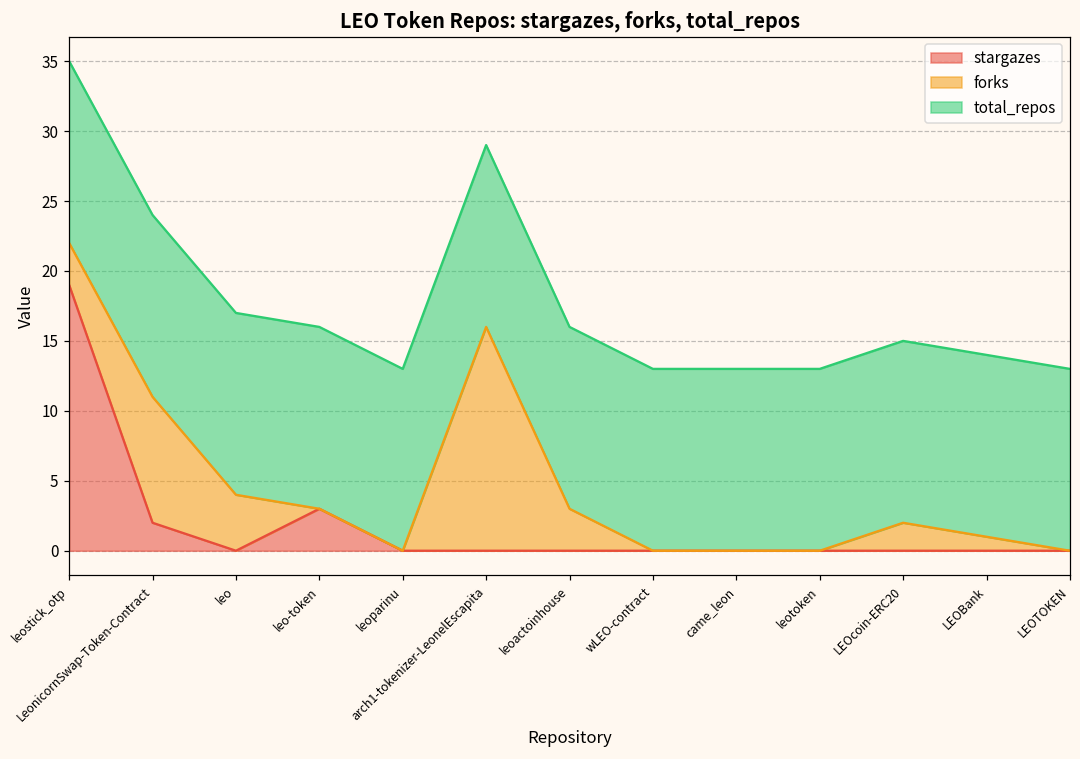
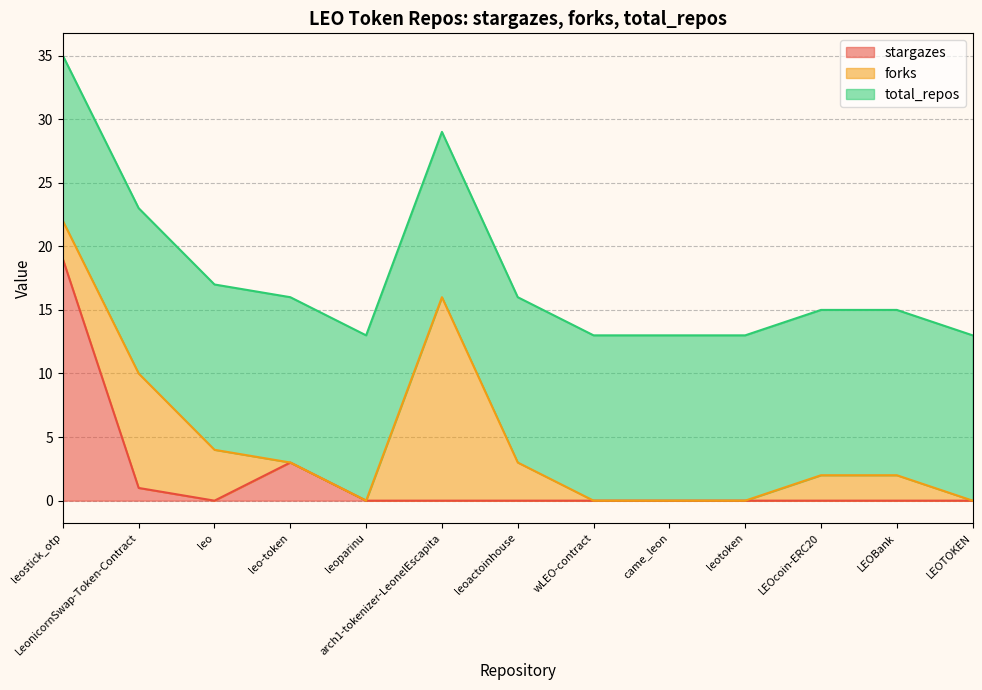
stargazes, LeonicornSwap-Token-Contract: 2 -> 1
forks, LEOBank: 1 -> 2
